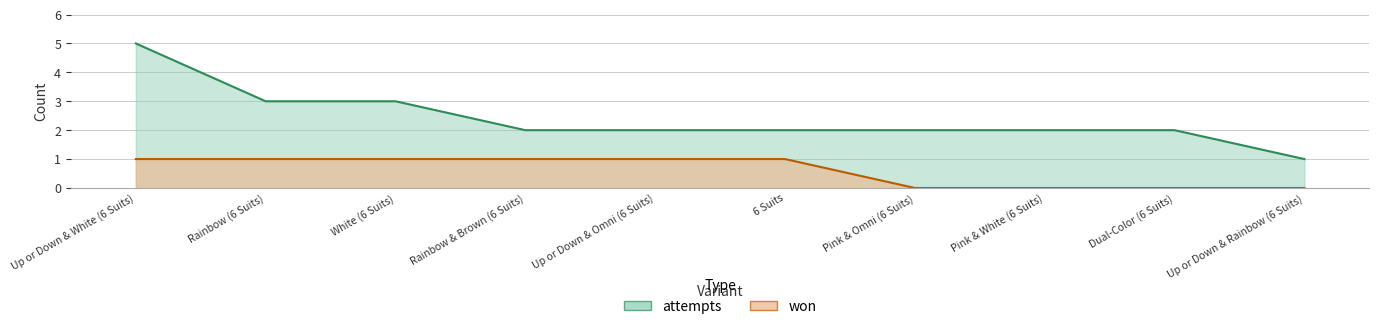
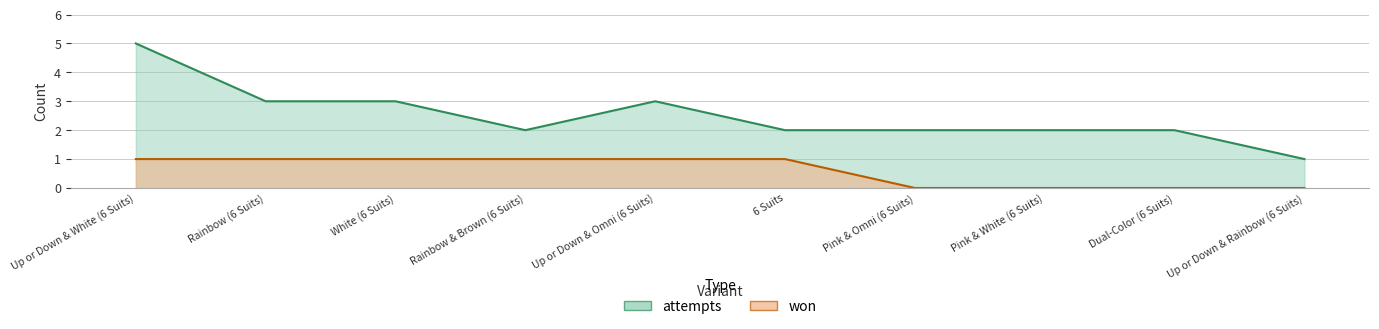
attempts, Up or Down & Omni (6 Suits): 2 -> 3
